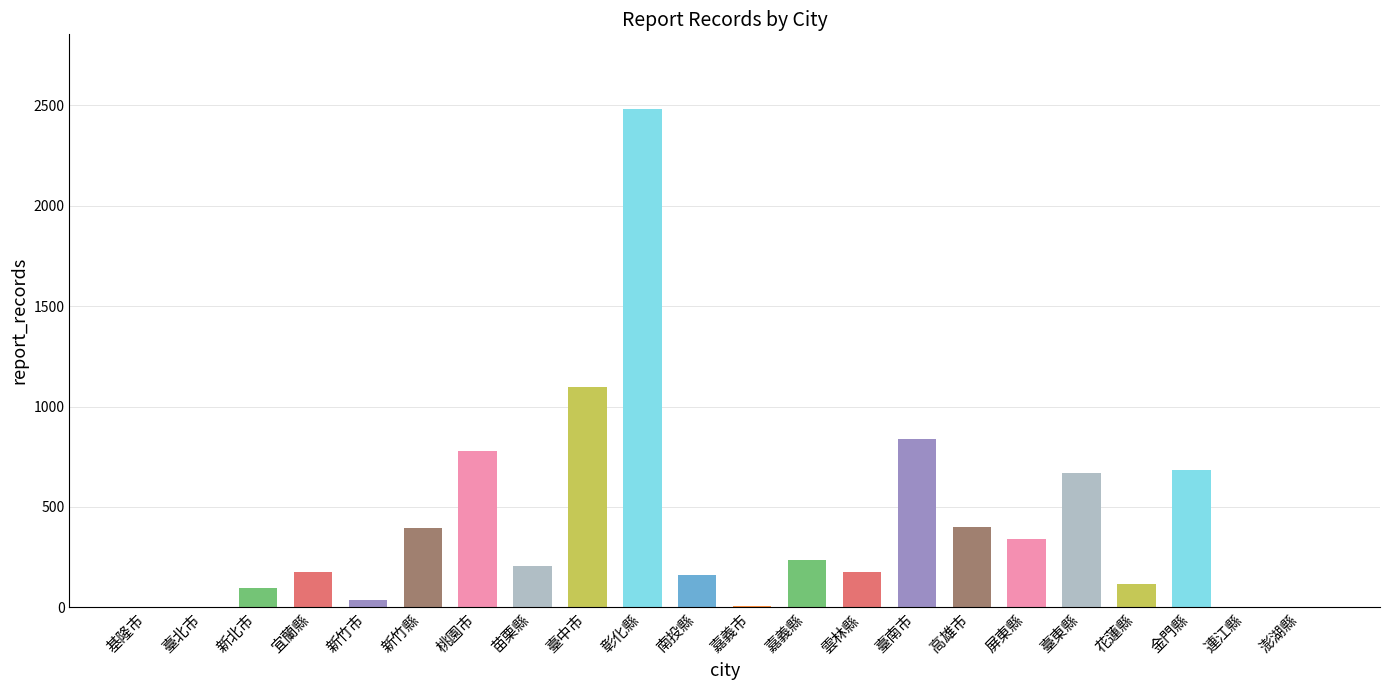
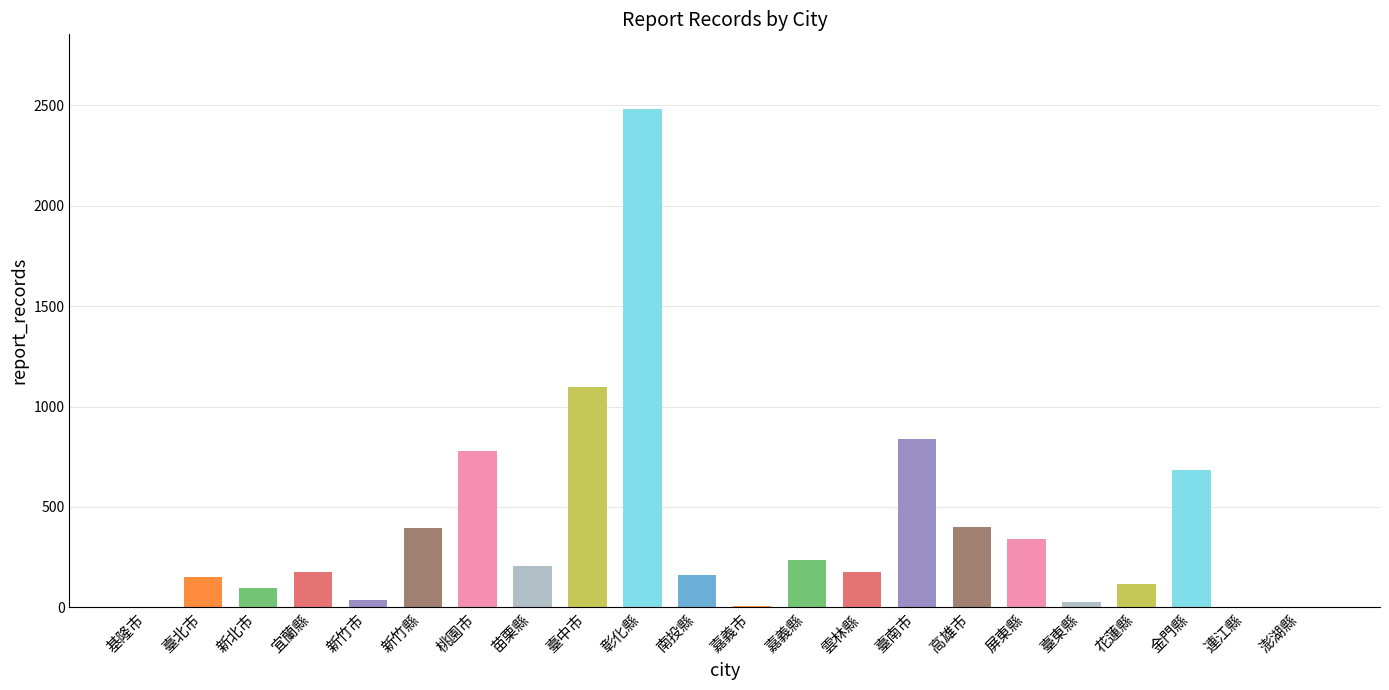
臺北市: 0 -> 150
臺東縣: 670 -> 20
